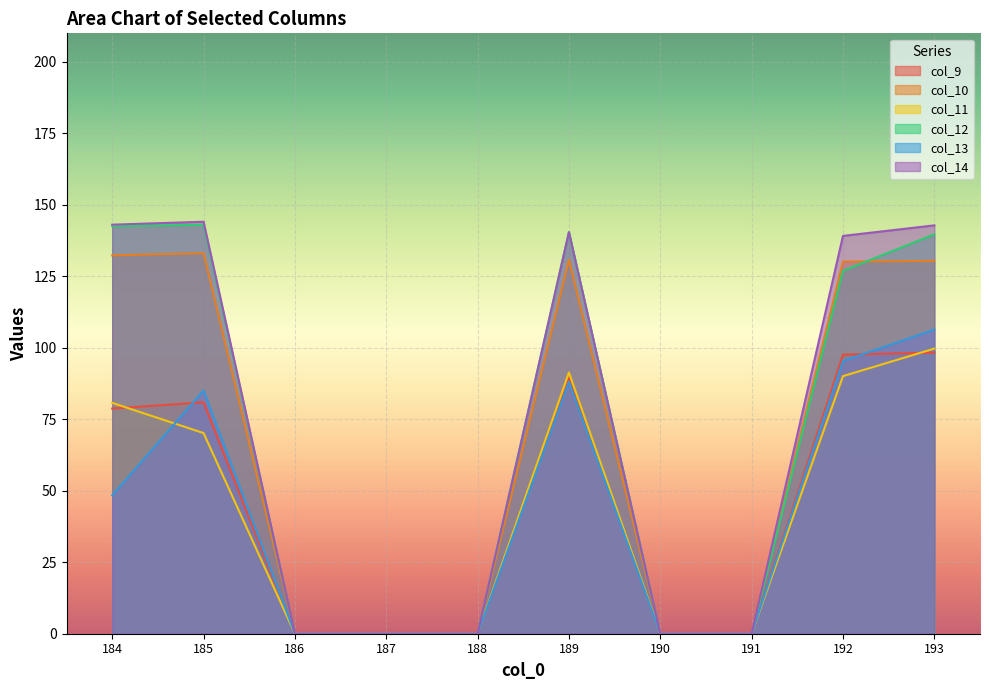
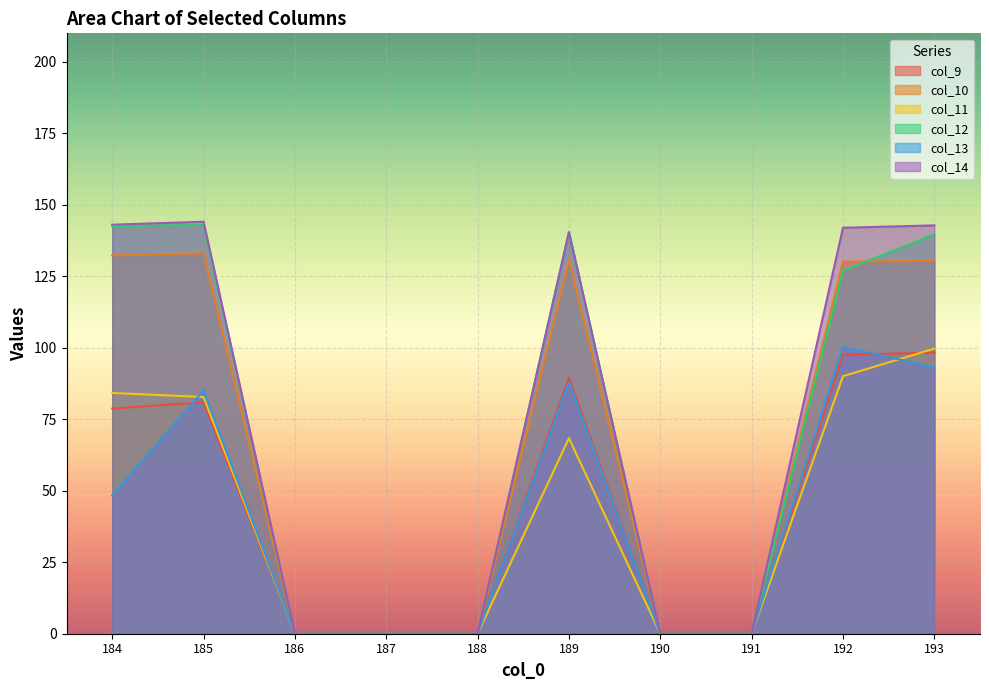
col_11, 184: 81 -> 84
col_11, 185: 70 -> 83
col_11, 189: 91 -> 68
col_13, 192: 95 -> 100
col_14, 192: 139 -> 142
col_13, 193: 106 -> 93
